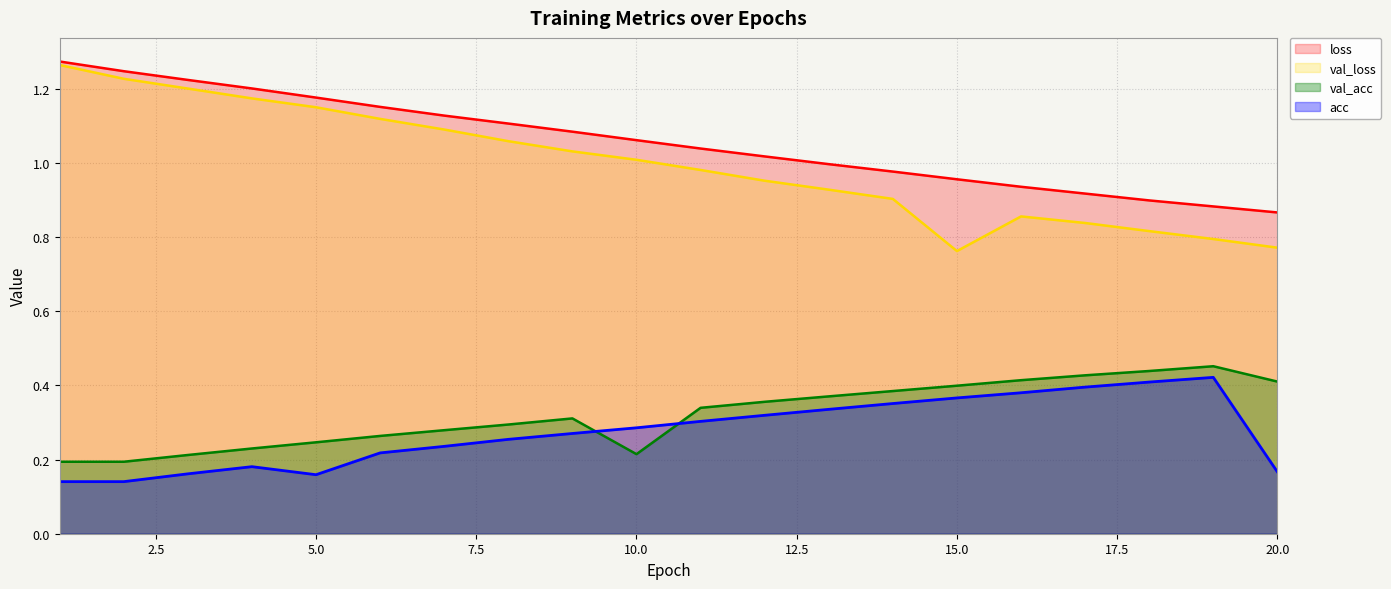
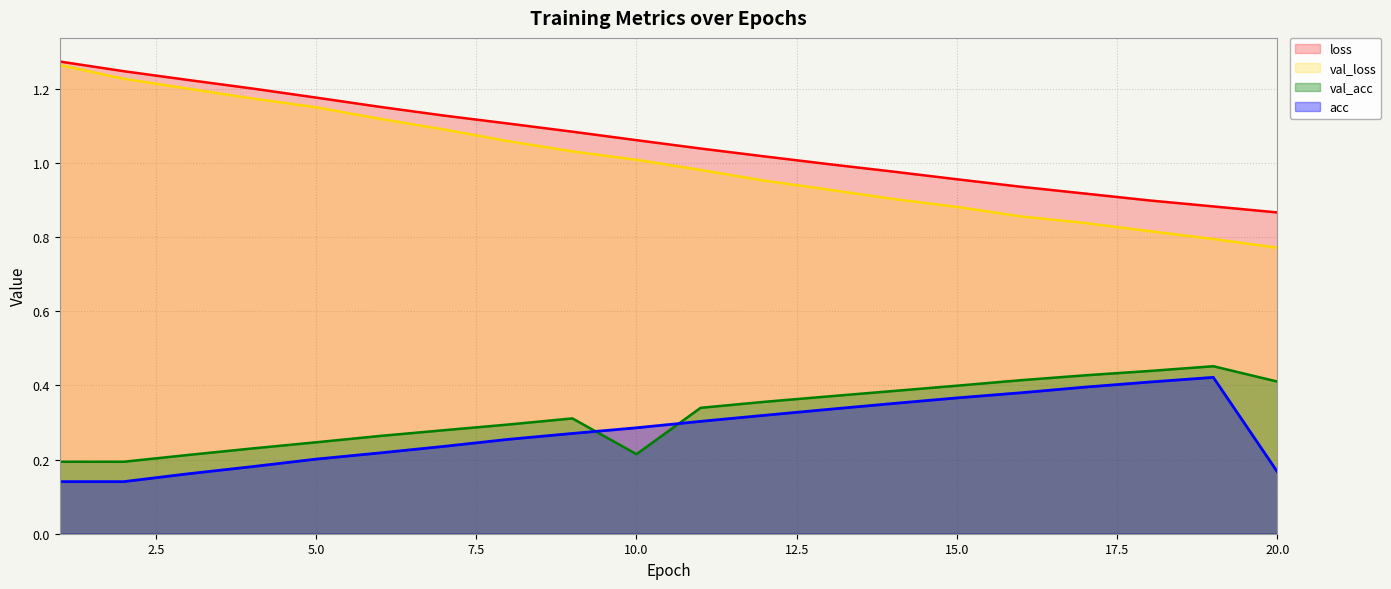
acc, 5.0: 0.16 -> 0.20
val_loss, 15.0: 0.76 -> 0.88
